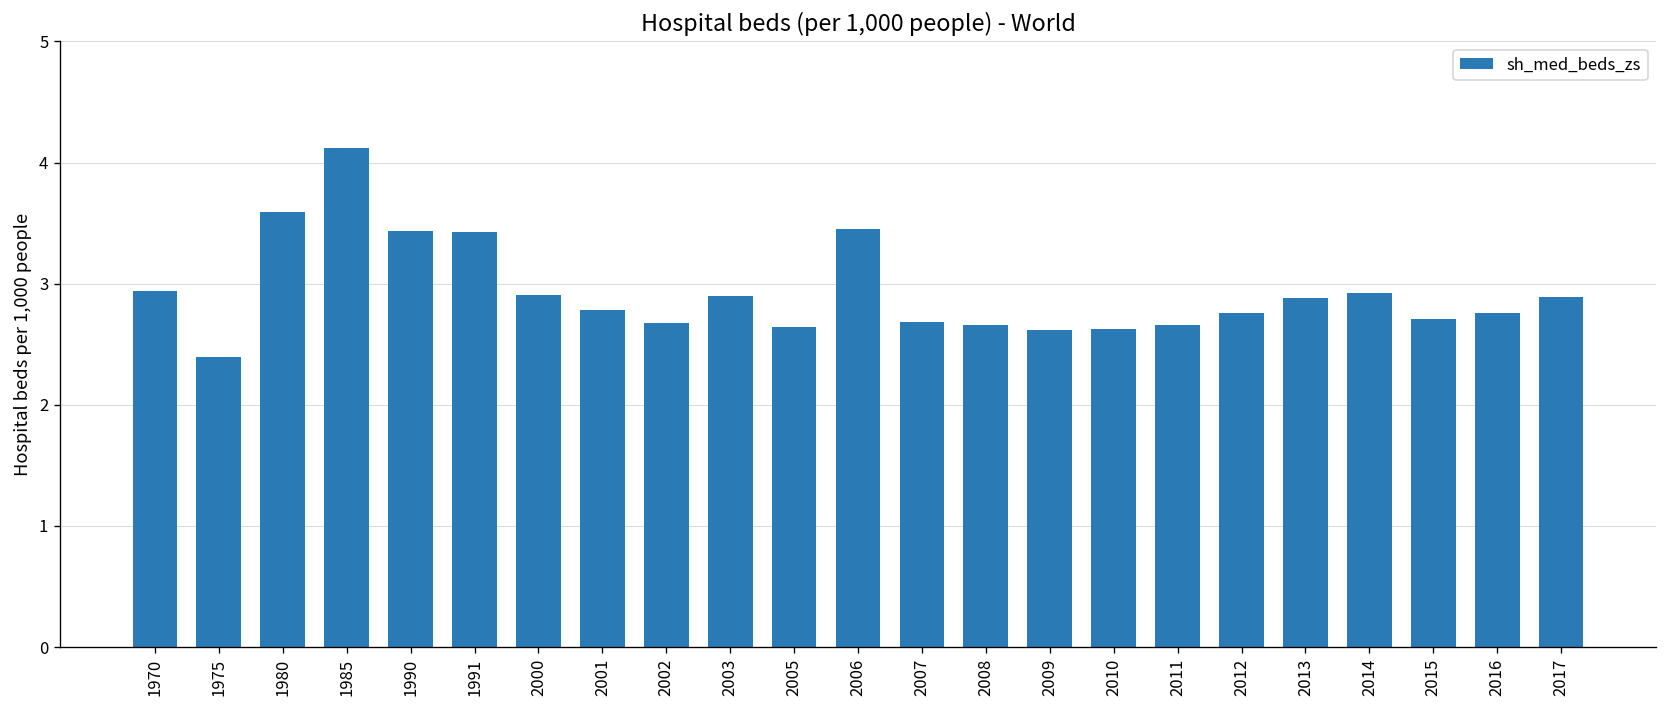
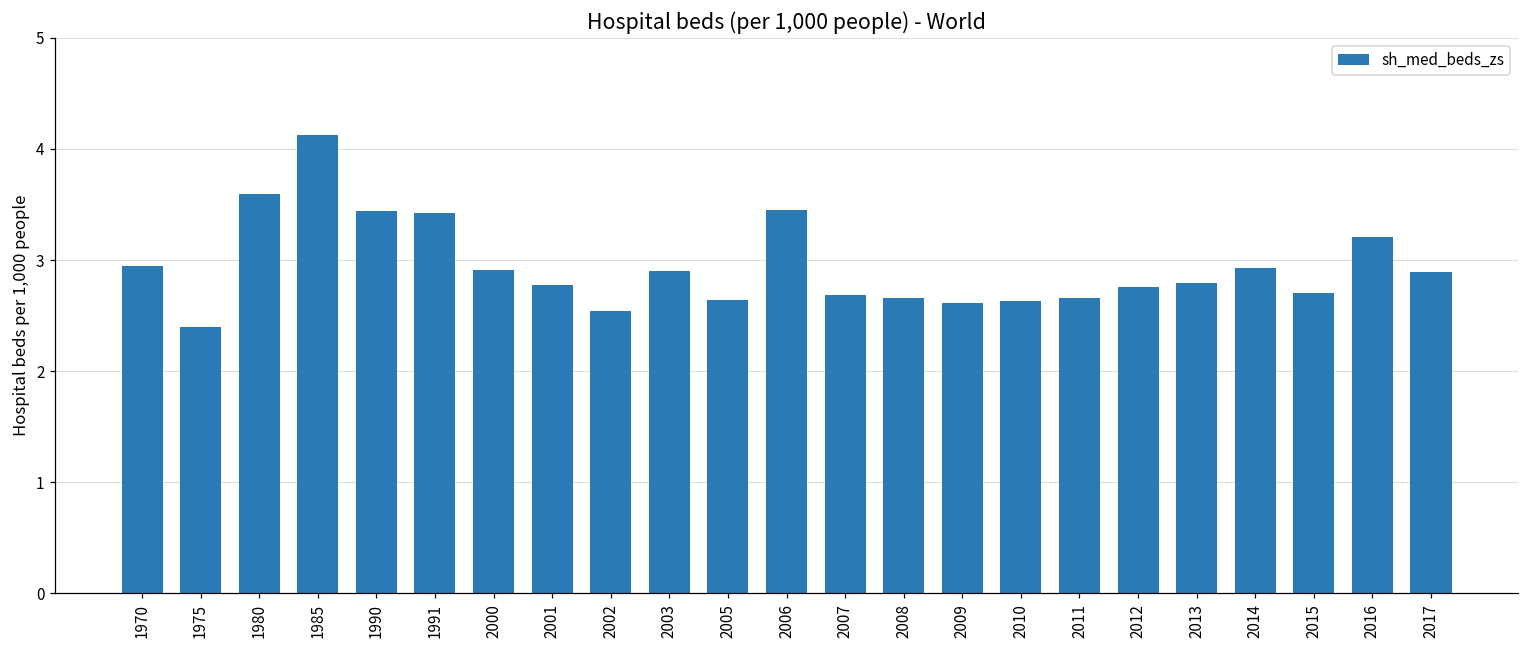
2002: 2.68 -> 2.54
2013: 2.88 -> 2.79
2016: 2.76 -> 3.21
